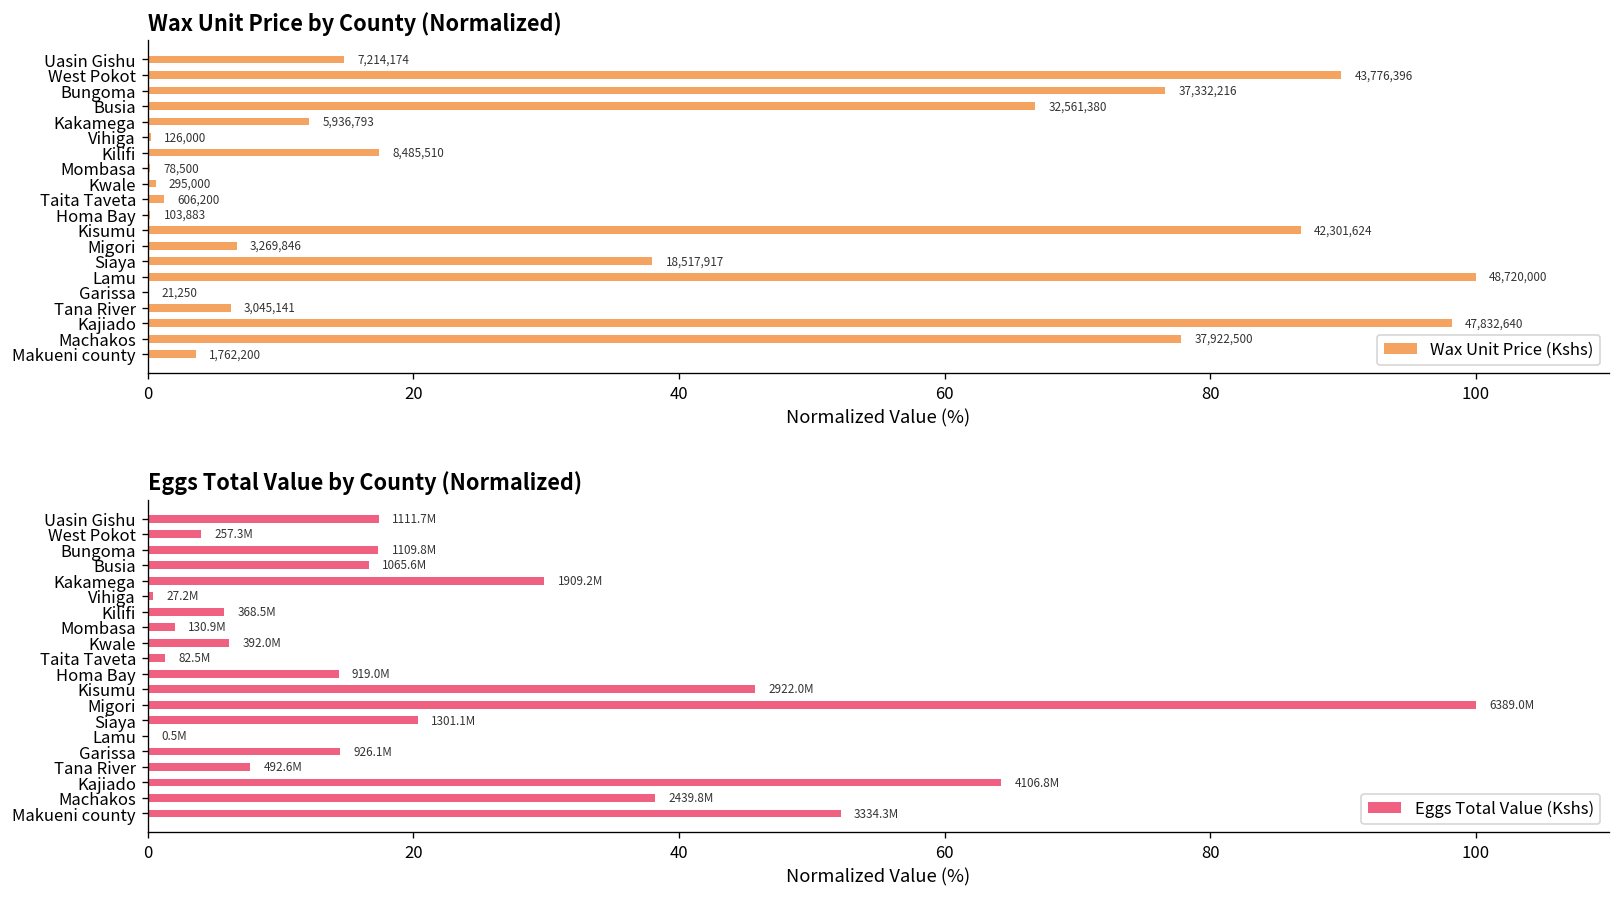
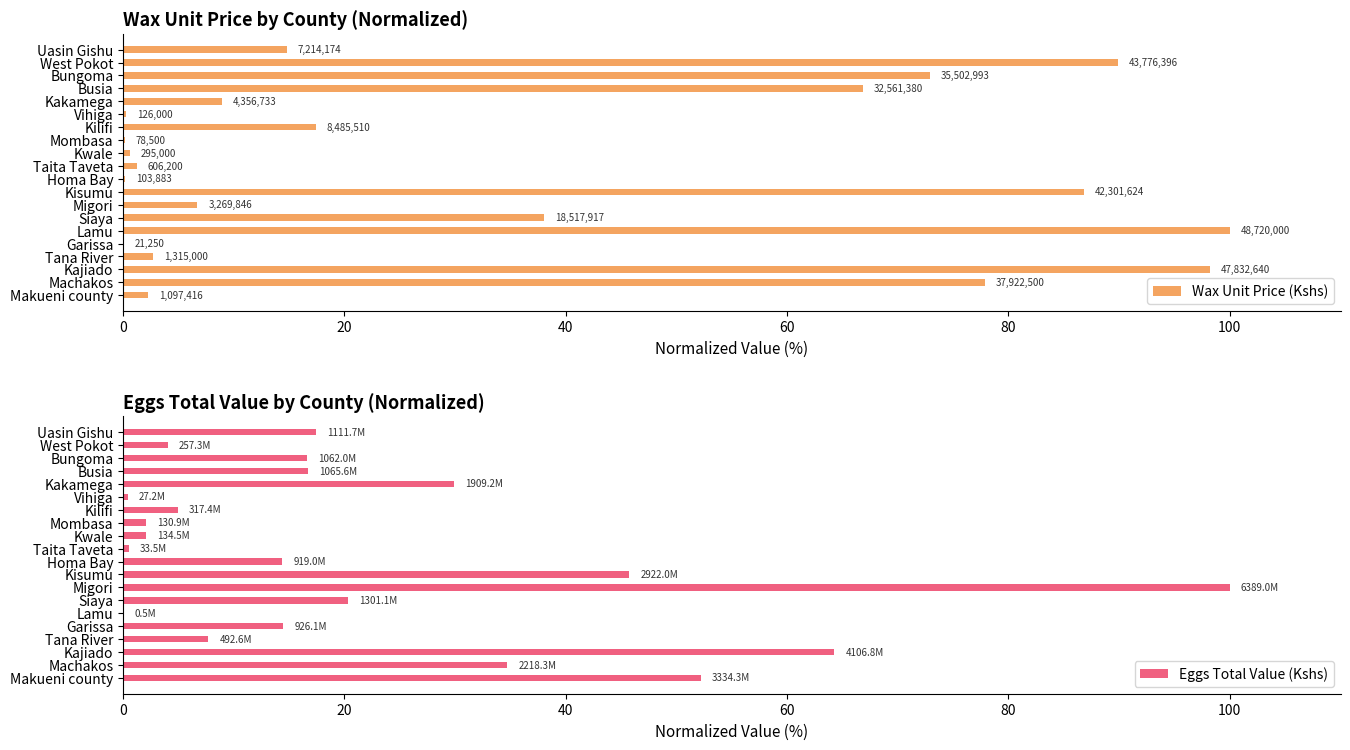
Wax Unit Price by County (Normalized), Bungoma: 37,332,216 -> 35,502,993
Wax Unit Price by County (Normalized), Kakamega: 5,936,793 -> 4,356,733
Wax Unit Price by County (Normalized), Tana River: 3,045,141 -> 1,315,000
Wax Unit Price by County (Normalized), Makueni county: 1,762,200 -> 1,097,416
Eggs Total Value by County (Normalized), Bungoma: 1109.8M -> 1062.0M
Eggs Total Value by County (Normalized), Kilifi: 368.5M -> 317.4M
Eggs Total Value by County (Normalized), Kwale: 392.0M -> 134.5M
Eggs Total Value by County (Normalized), Taita Taveta: 82.5M -> 33.5M
Eggs Total Value by County (Normalized), Machakos: 2439.8M -> 2218.3M
